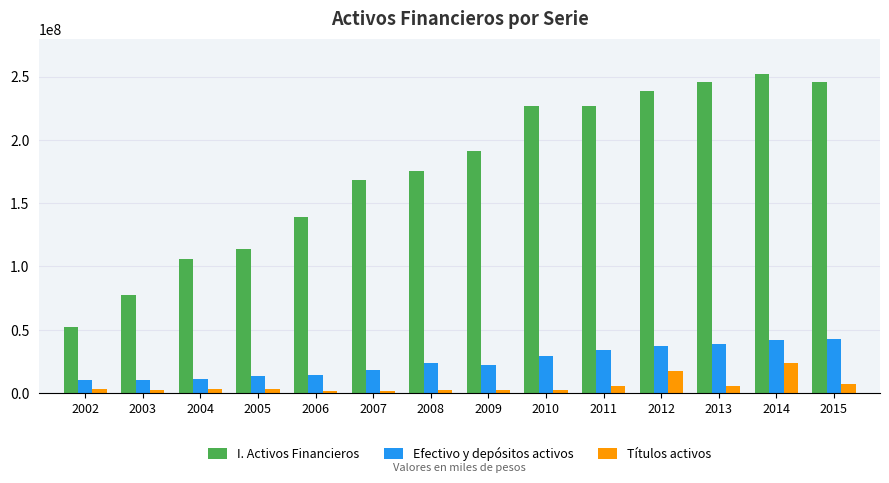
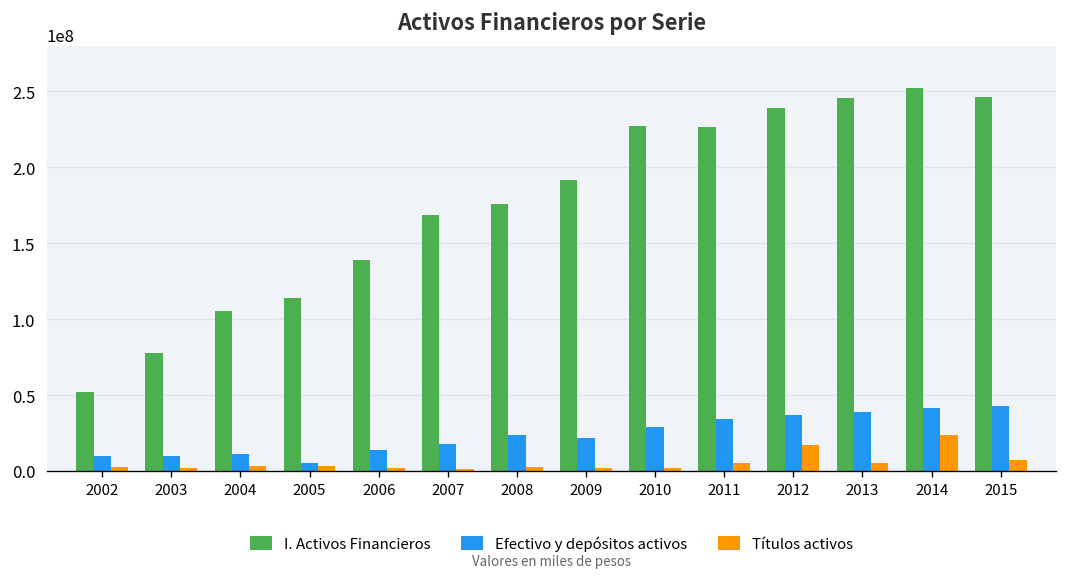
Efectivo y depósitos activos, 2005: 14000000 -> 5000000
